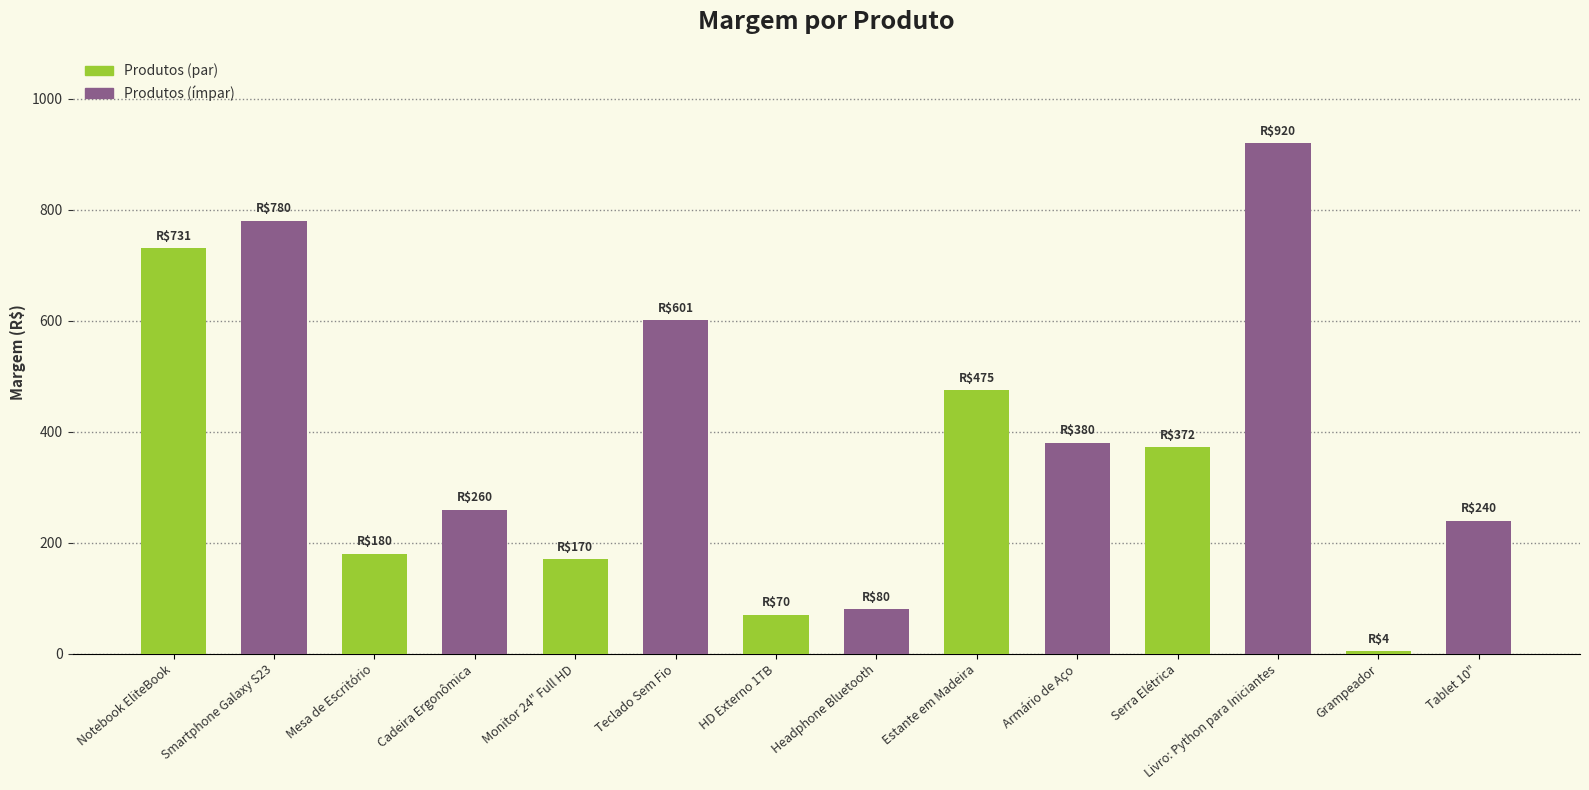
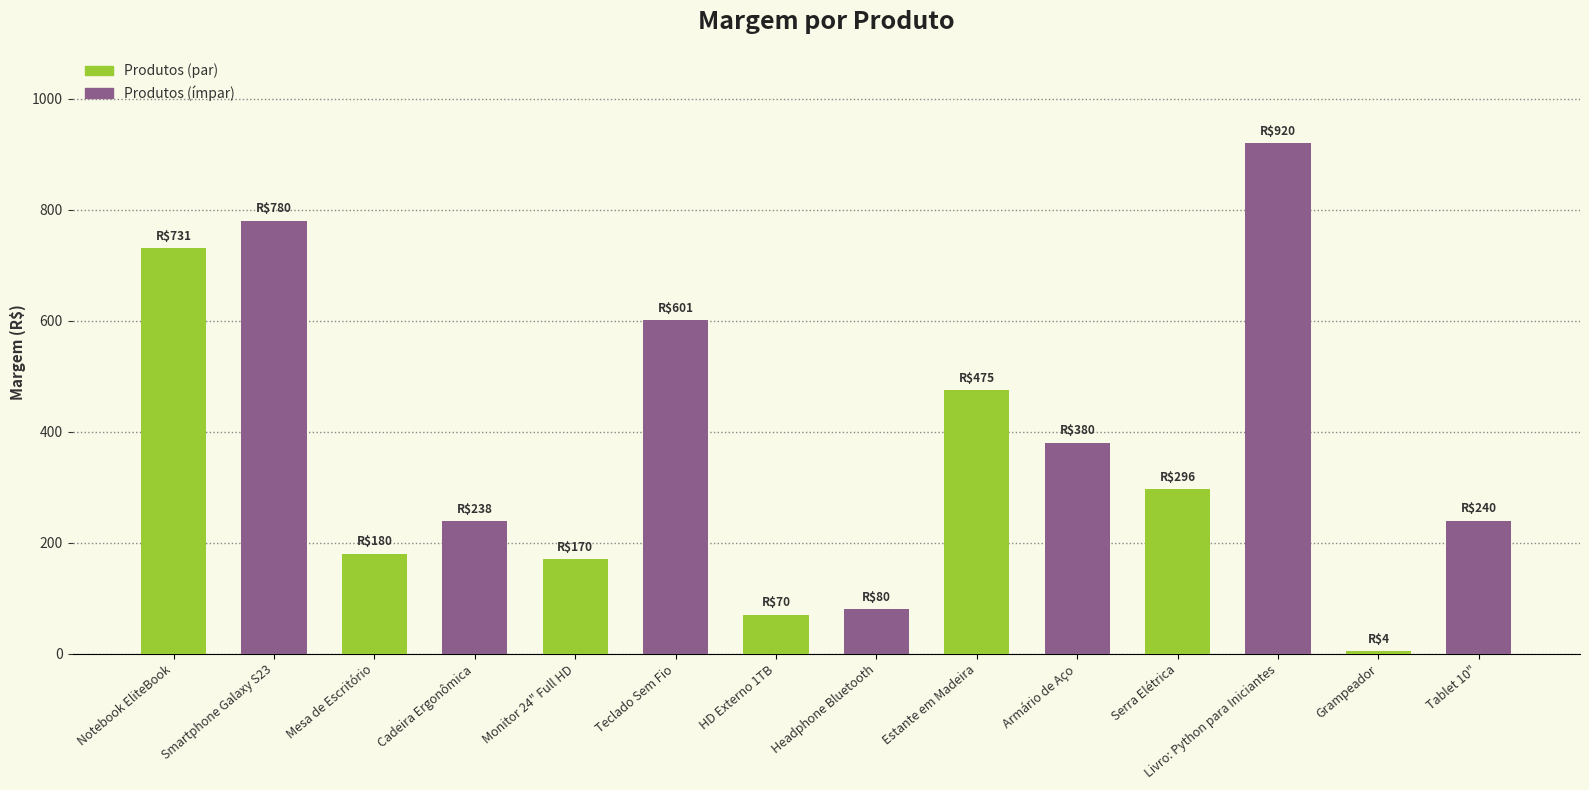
Cadeira Ergonômica: $260 -> $238
Serra Elétrica: $372 -> $296
